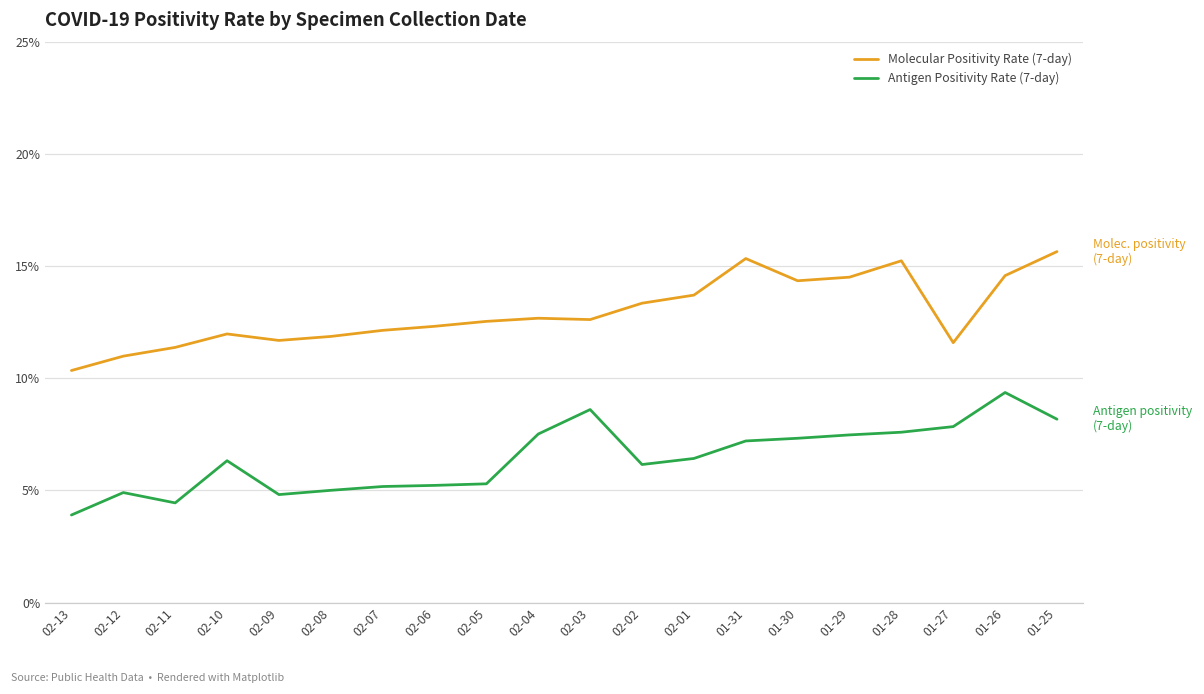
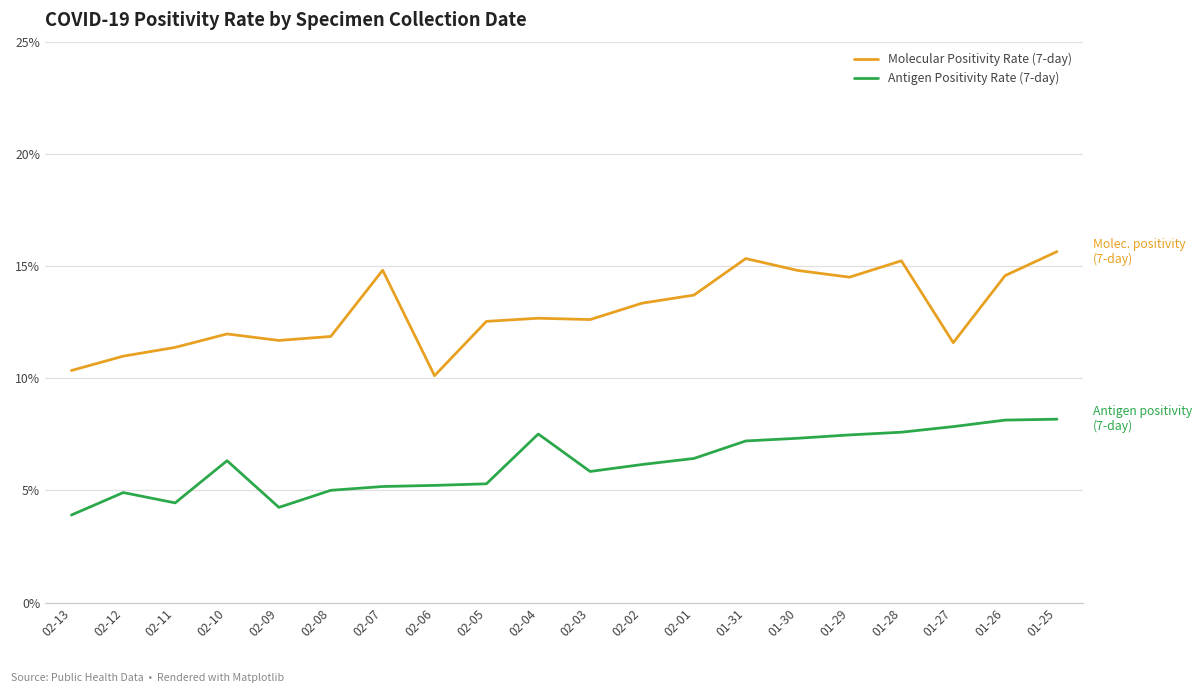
Antigen Positivity Rate (7-day), 02-09: 4.8% -> 4.2%
Molecular Positivity Rate (7-day), 02-07: 12.1% -> 14.8%
Molecular Positivity Rate (7-day), 02-06: 12.3% -> 10.1%
Antigen Positivity Rate (7-day), 02-03: 8.6% -> 5.8%
Molecular Positivity Rate (7-day), 01-30: 14.3% -> 14.8%
Antigen Positivity Rate (7-day), 01-26: 9.4% -> 8.1%
